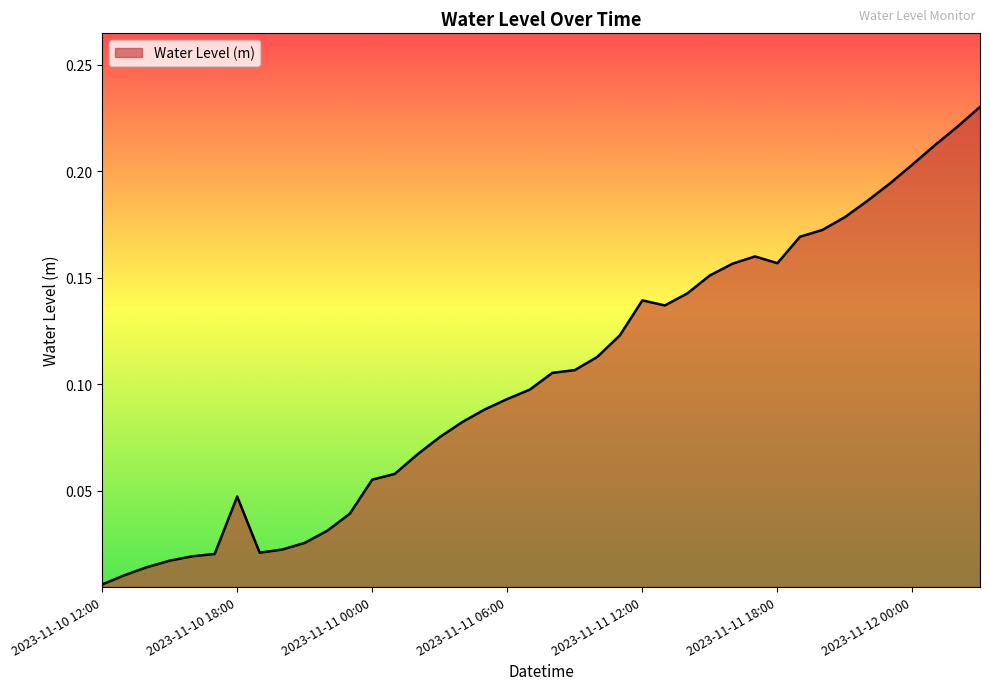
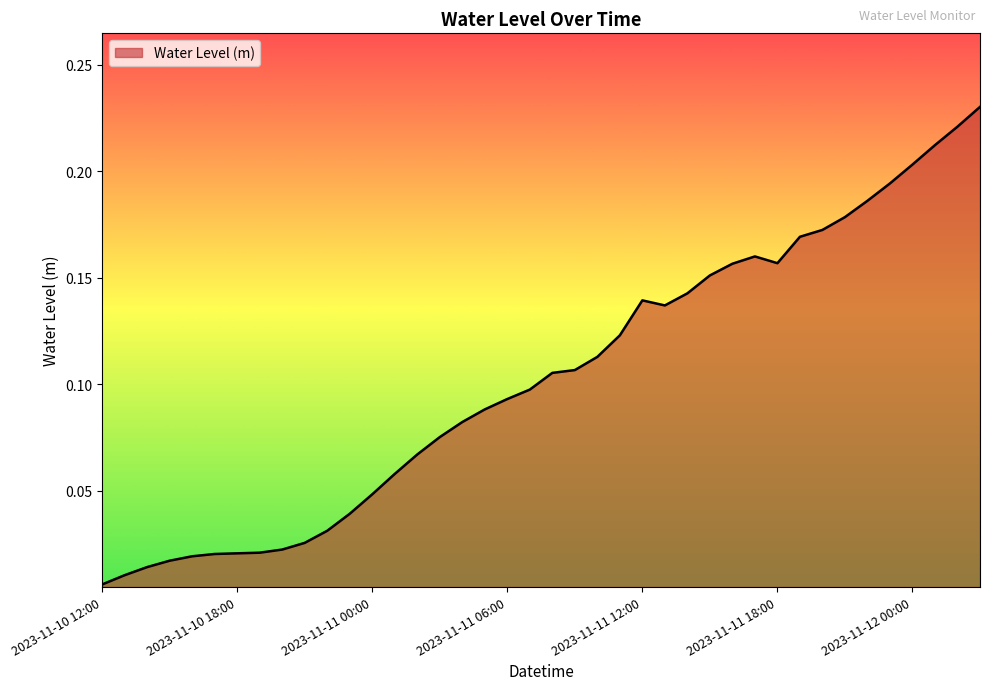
2023-11-10 18:00: 0.047 -> 0.021
2023-11-11 00:00: 0.055 -> 0.048
